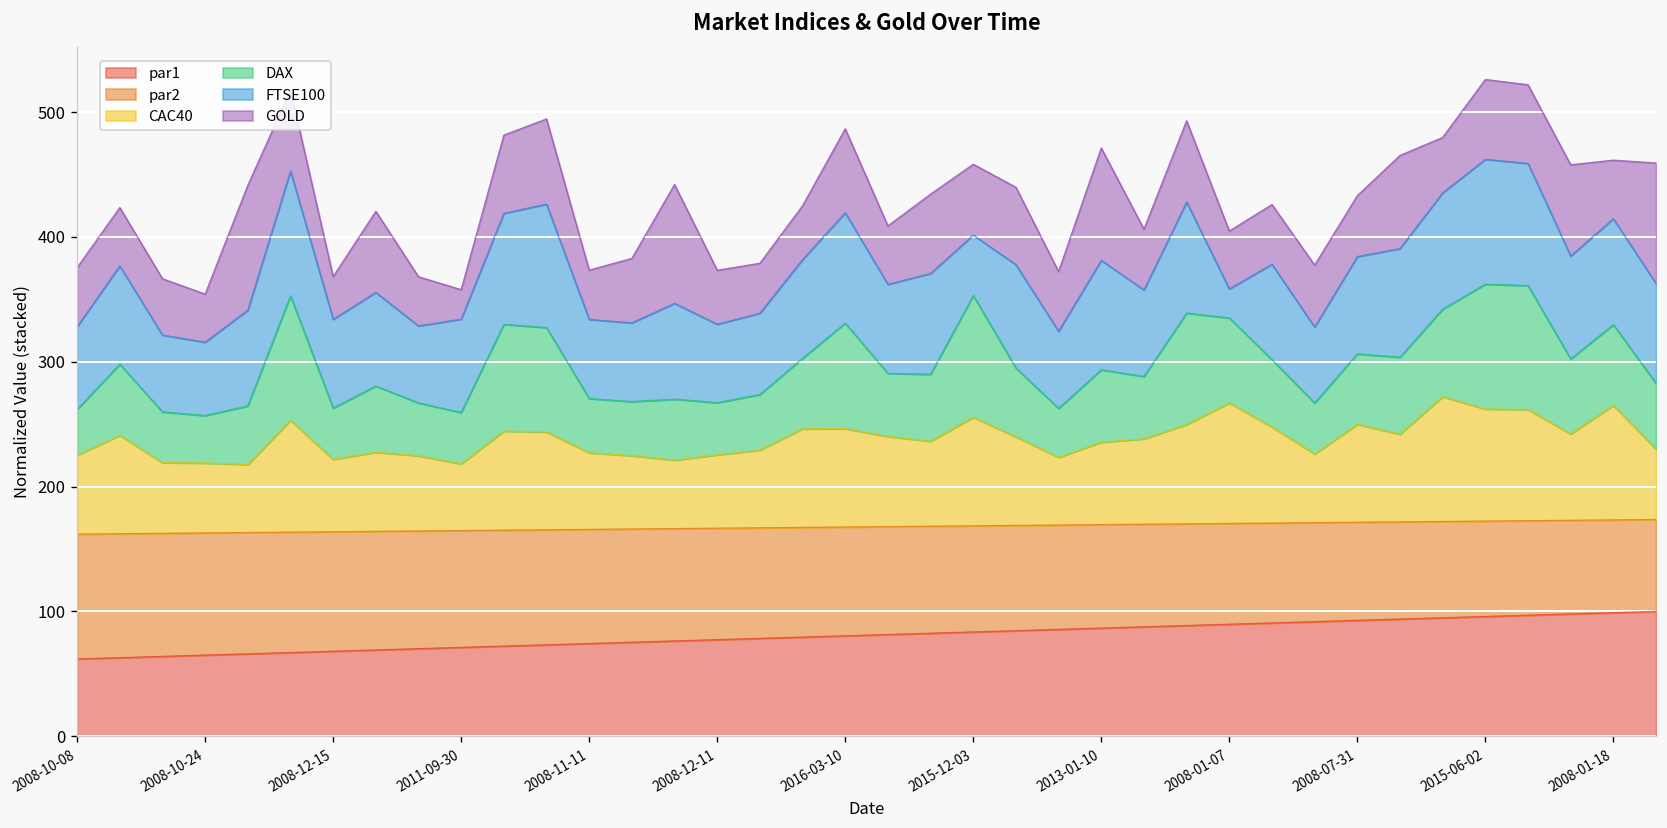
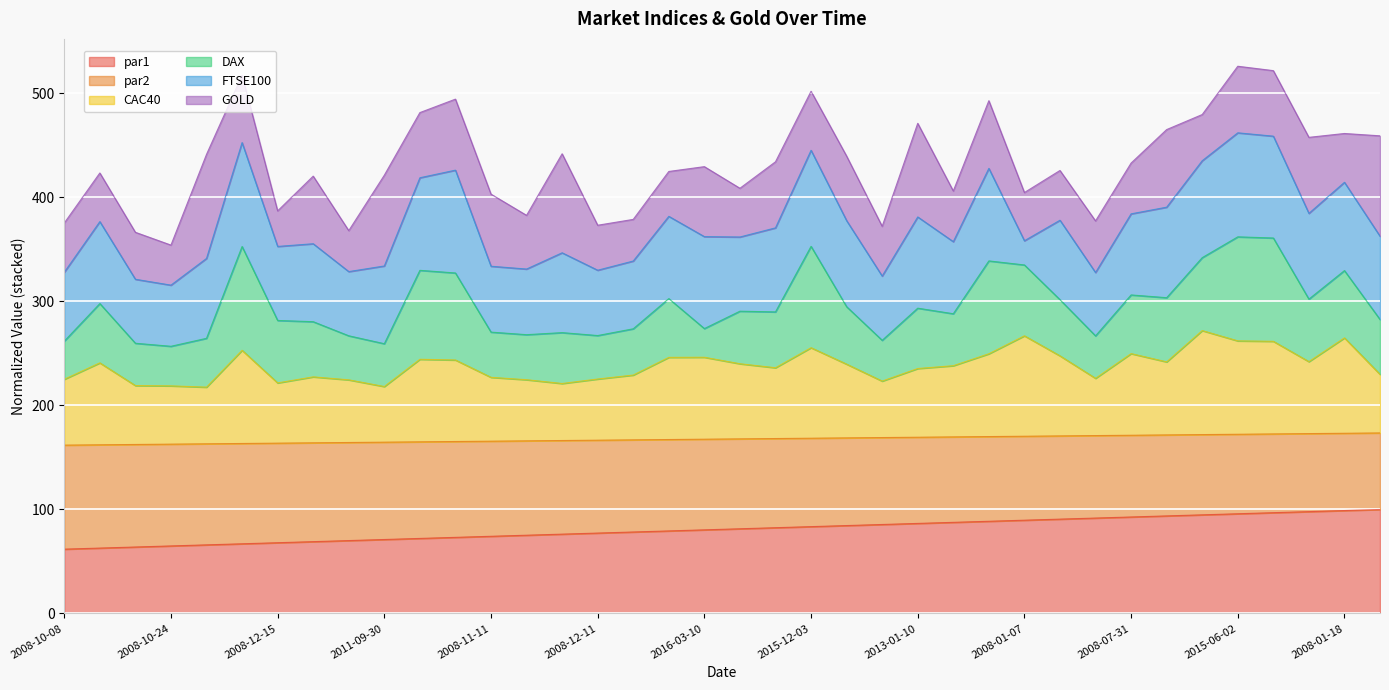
DAX, 2008-12-15: 41 -> 60
GOLD, 2011-09-30: 24 -> 87
GOLD, 2008-11-11: 40 -> 69
DAX, 2016-03-10: 85 -> 28
FTSE100, 2015-12-03: 48 -> 92
